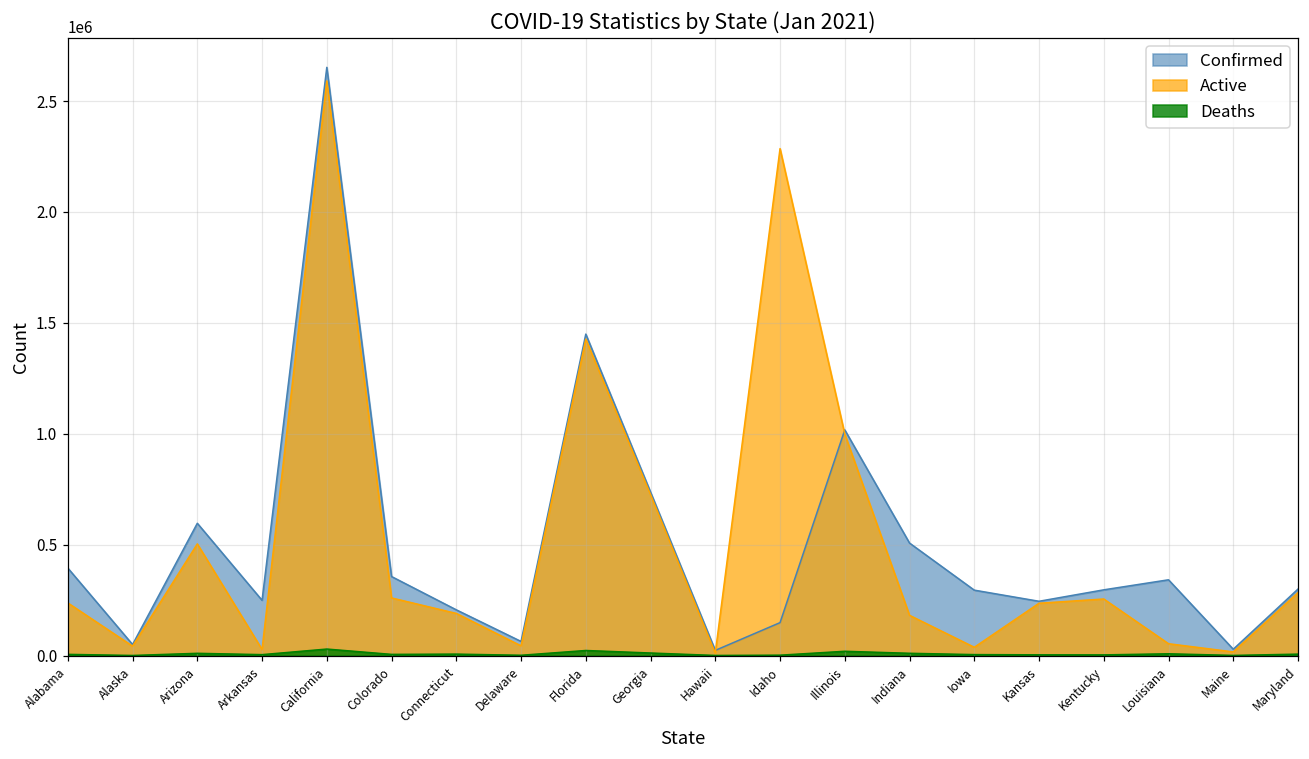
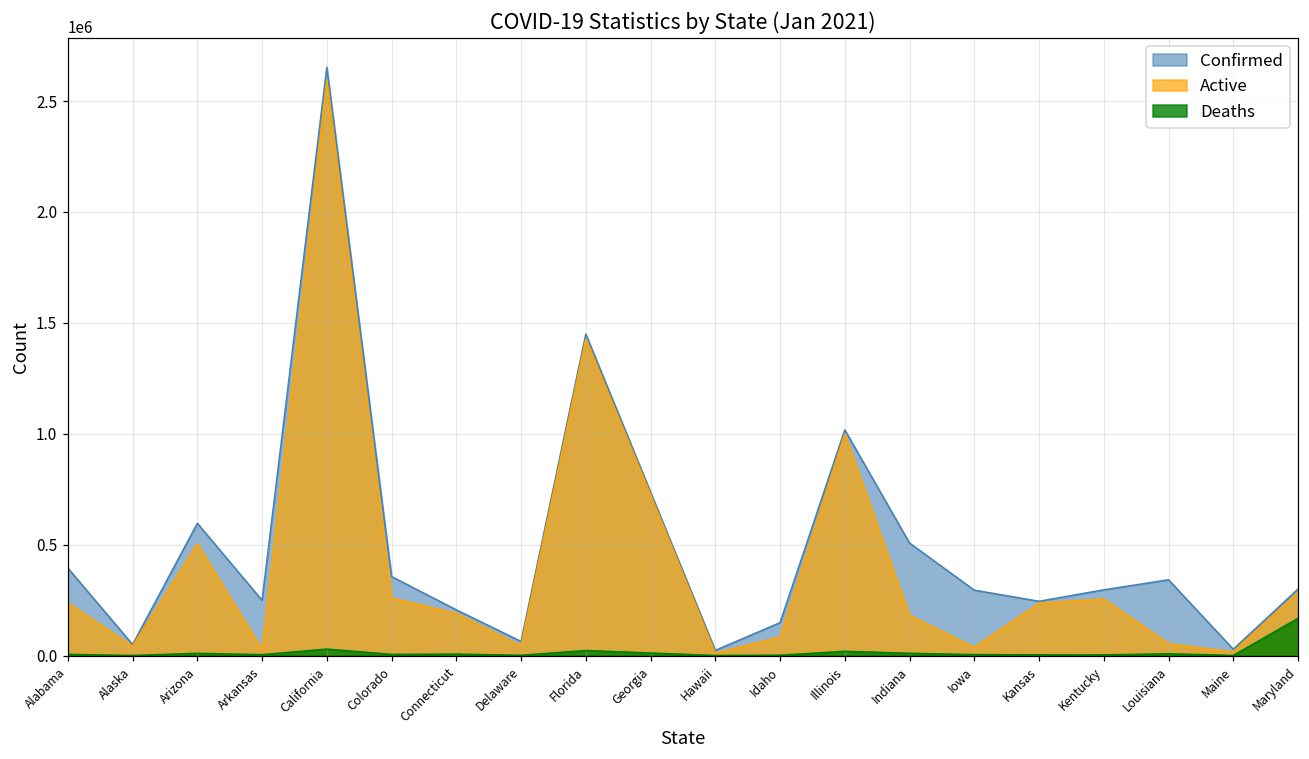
Active, Idaho: 2290000 -> 80000
Deaths, Maryland: 10000 -> 170000
